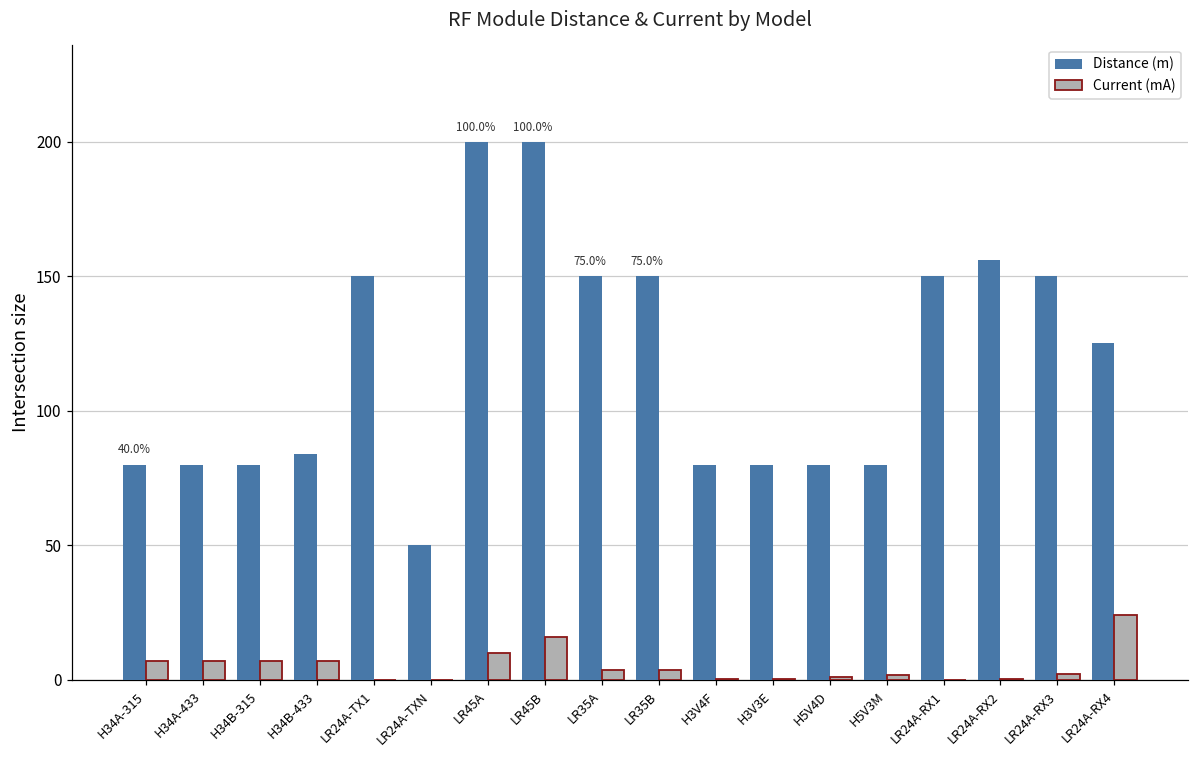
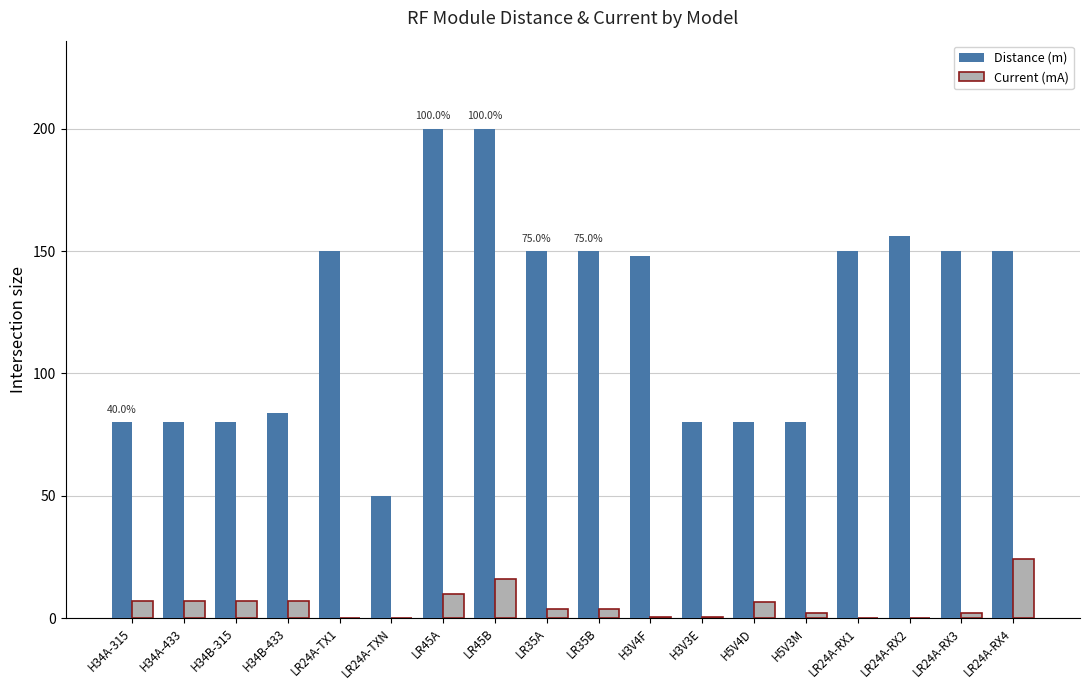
Distance (m), H3V4F: 80 -> 148
Current (mA), H5V4D: 1 -> 7
Distance (m), LR24A-RX4: 125 -> 150
